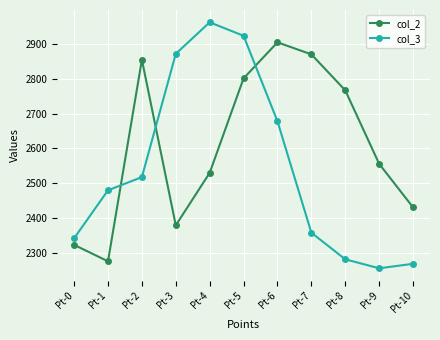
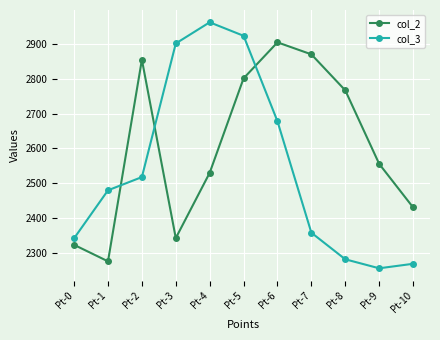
col_2, Pt-3: 2380 -> 2340
col_3, Pt-3: 2870 -> 2900
